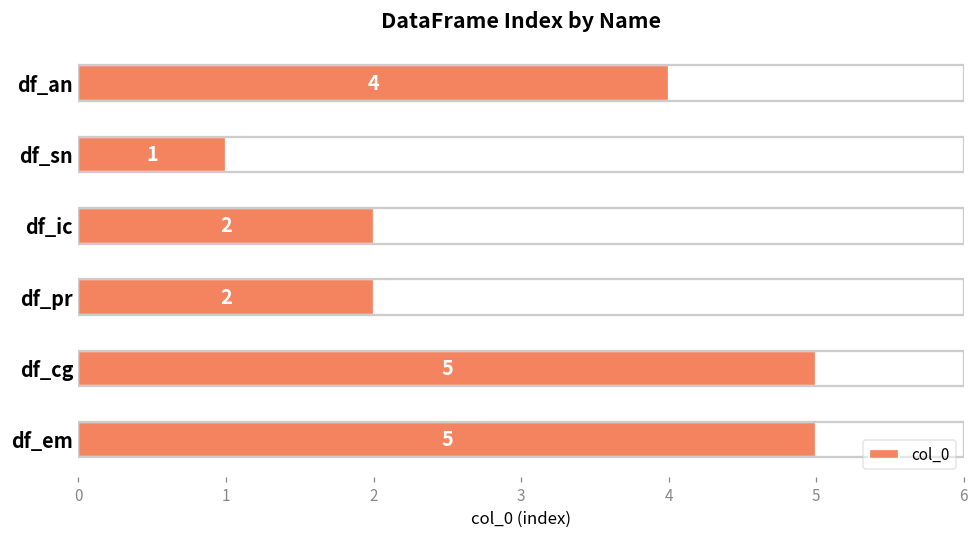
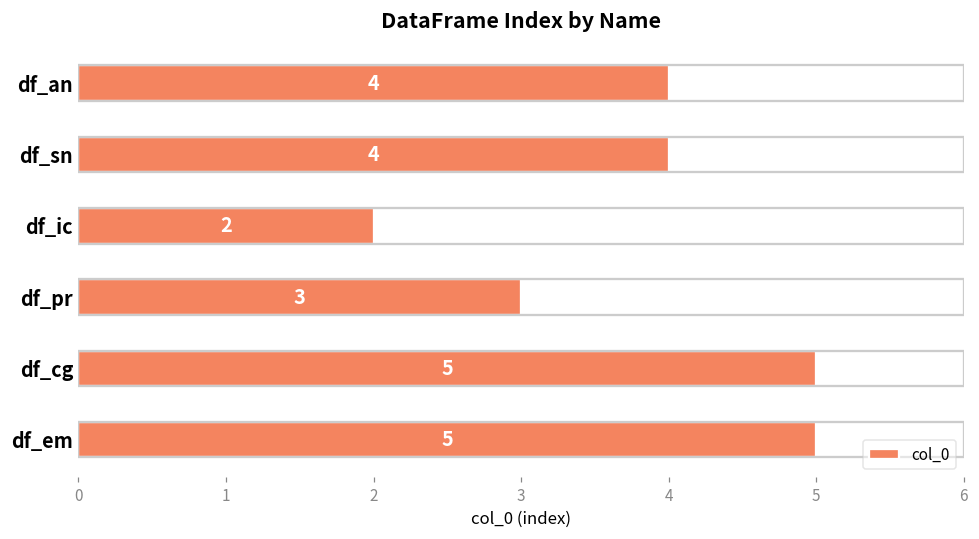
df_sn: 1 -> 4
df_pr: 2 -> 3
